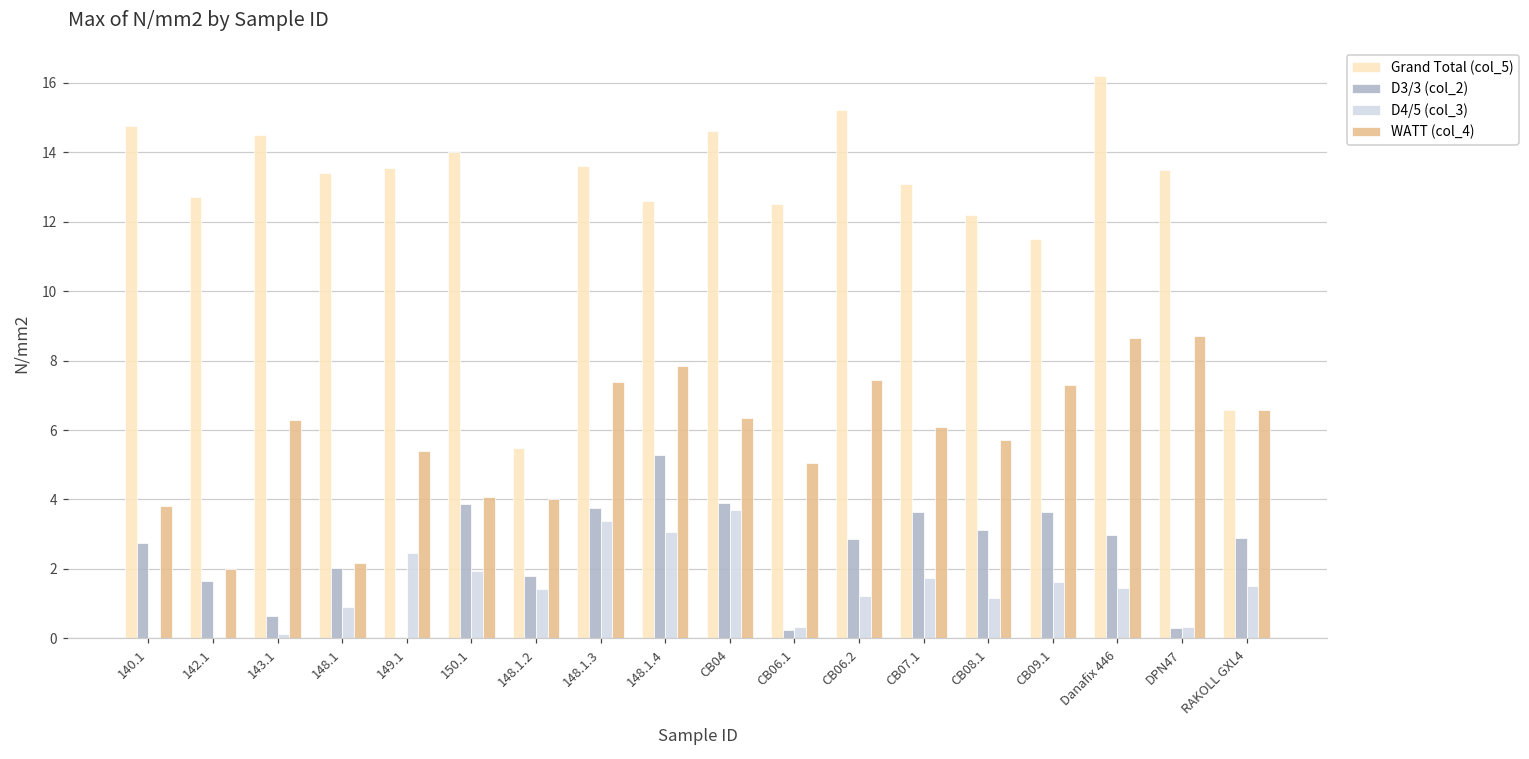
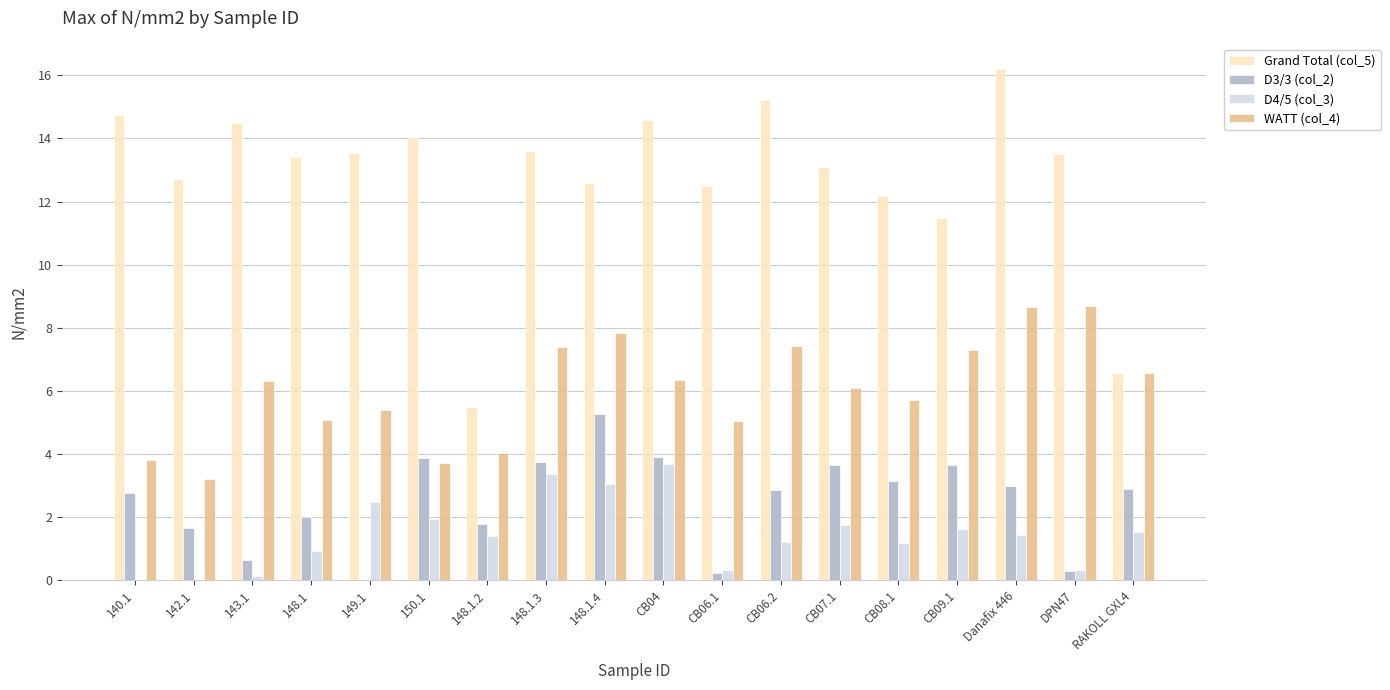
WATT (col_4), 142.1: 2.0 -> 3.2
WATT (col_4), 148.1: 2.2 -> 5.1
WATT (col_4), 150.1: 4.1 -> 3.7
